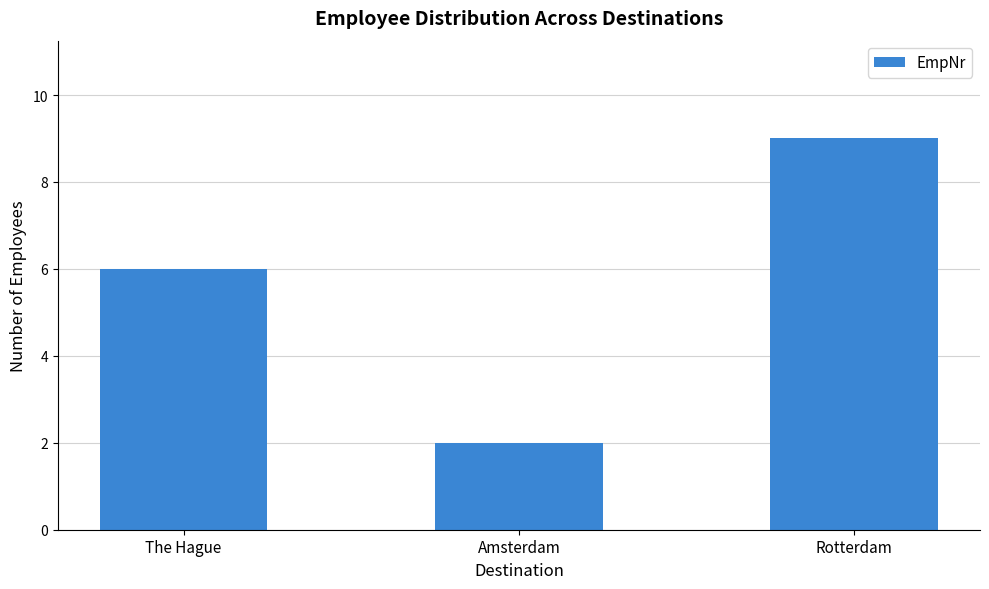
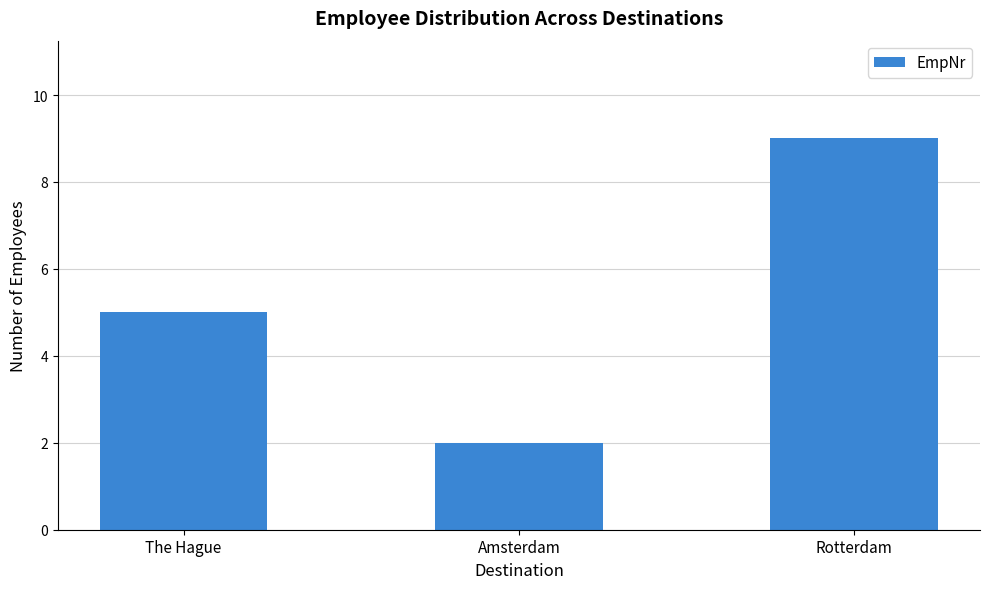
The Hague: 6 -> 5
